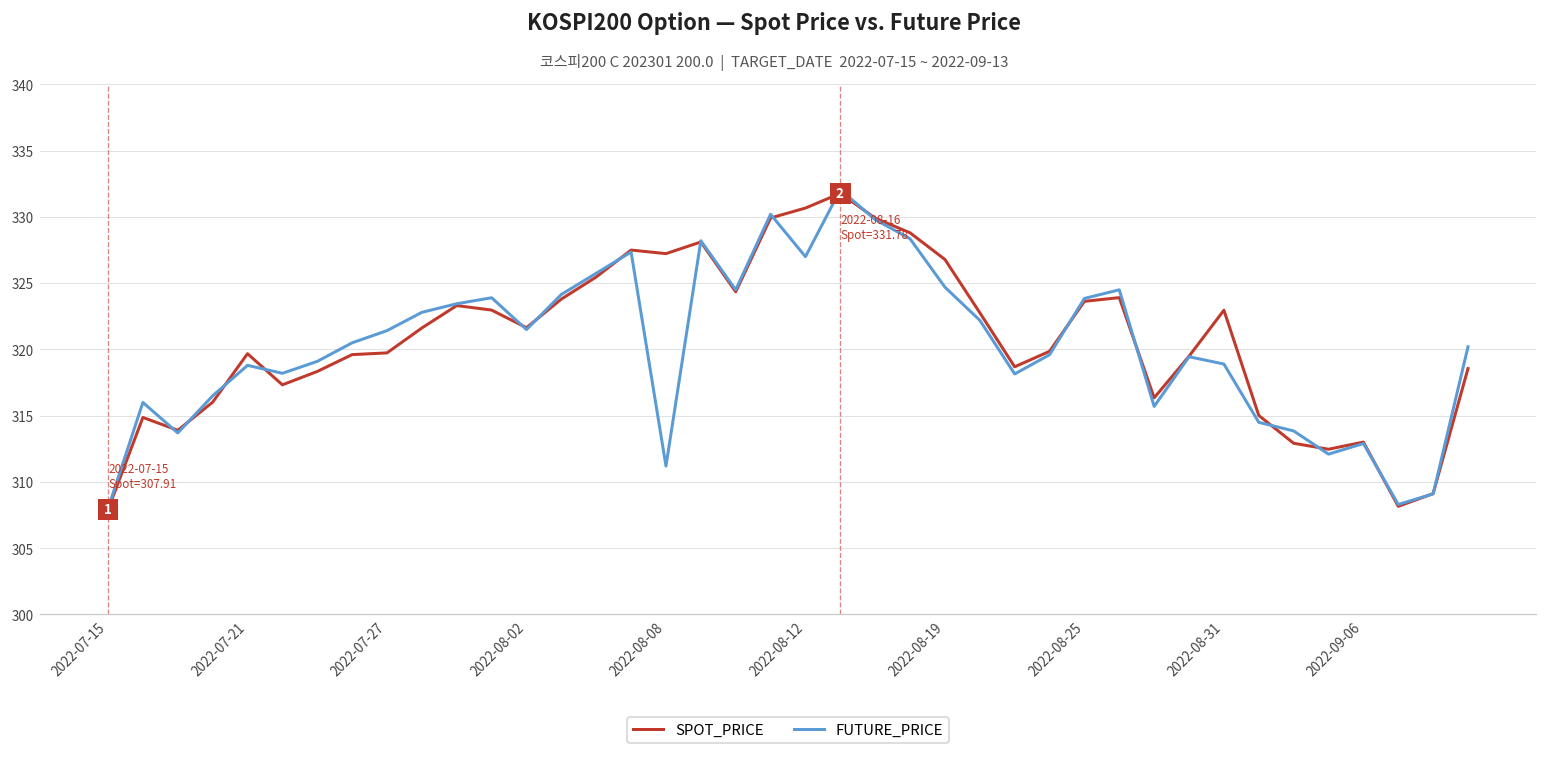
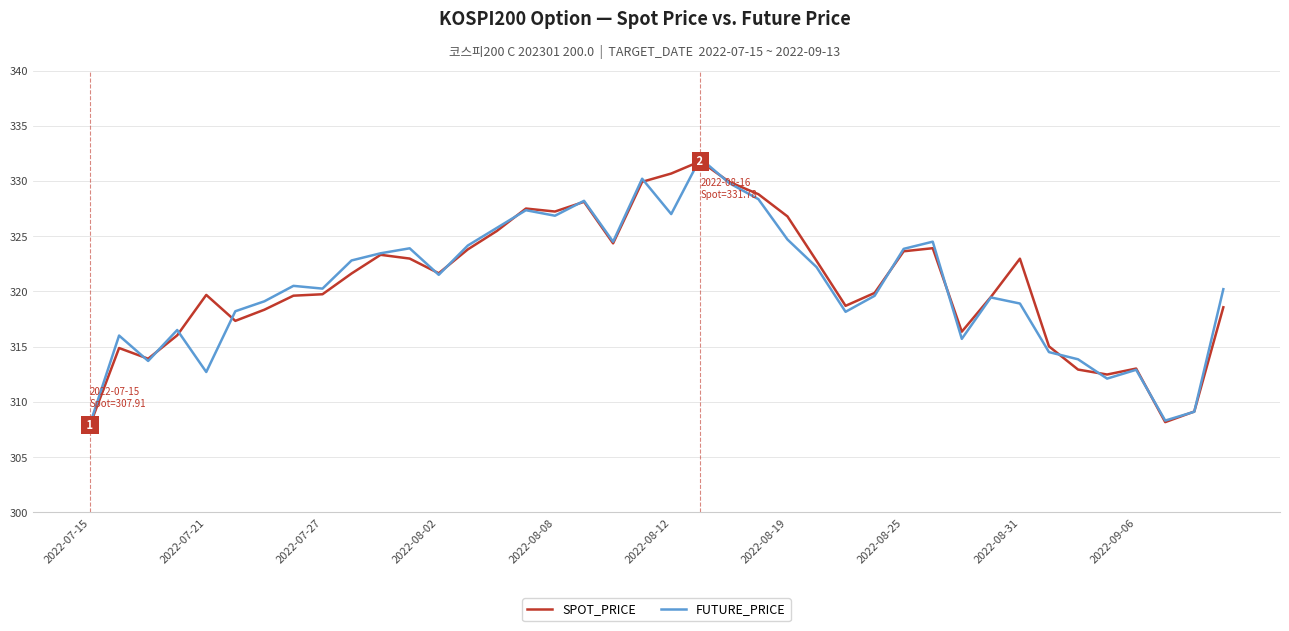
FUTURE_PRICE, 2022-07-21: 318.8 -> 312.7
FUTURE_PRICE, 2022-07-27: 321.4 -> 320.3
FUTURE_PRICE, 2022-08-08: 311.2 -> 326.9
